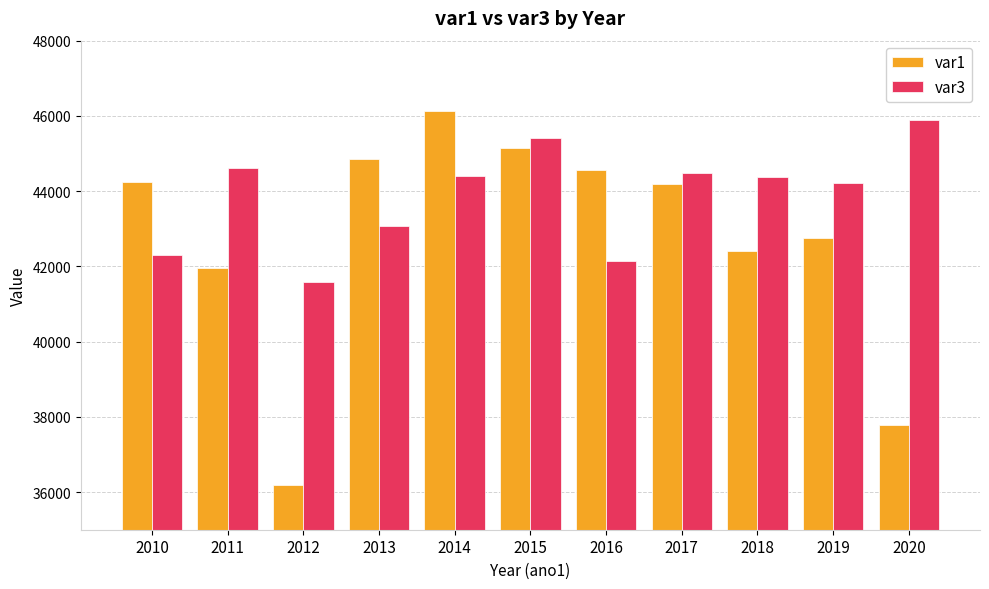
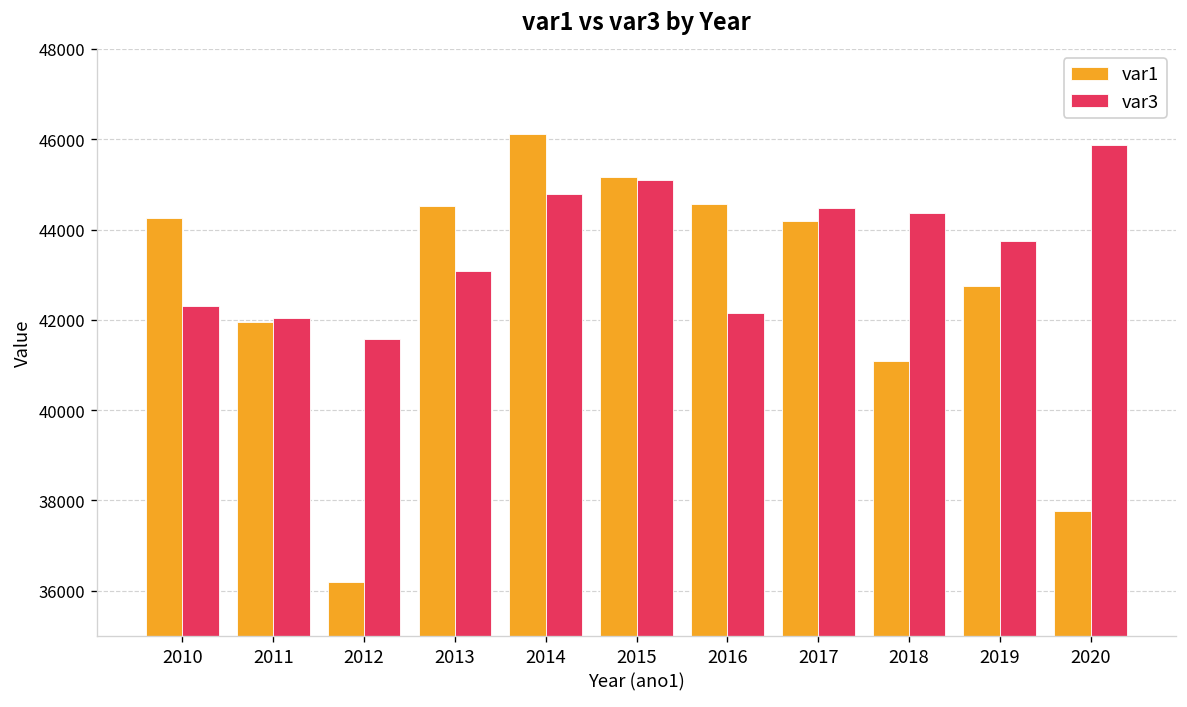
var3, 2011: 44600 -> 42000
var1, 2013: 44800 -> 44500
var3, 2014: 44400 -> 44800
var3, 2015: 45400 -> 45100
var1, 2018: 42400 -> 41100
var3, 2019: 44200 -> 43800
